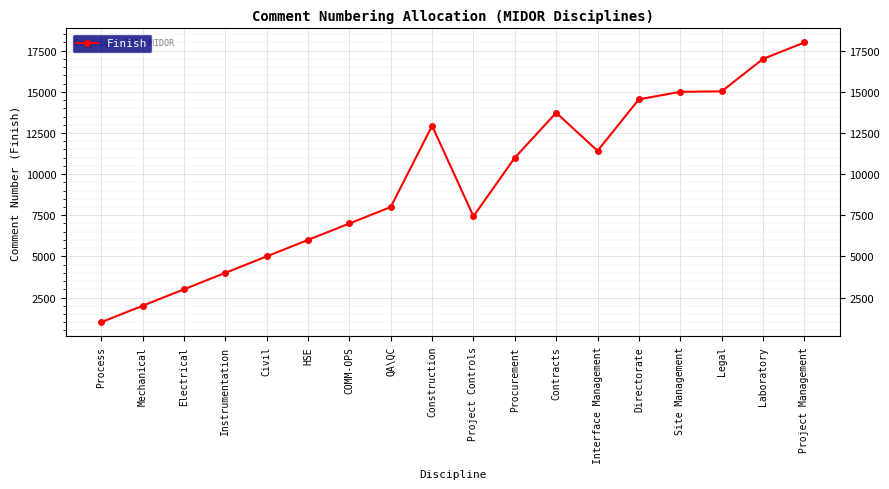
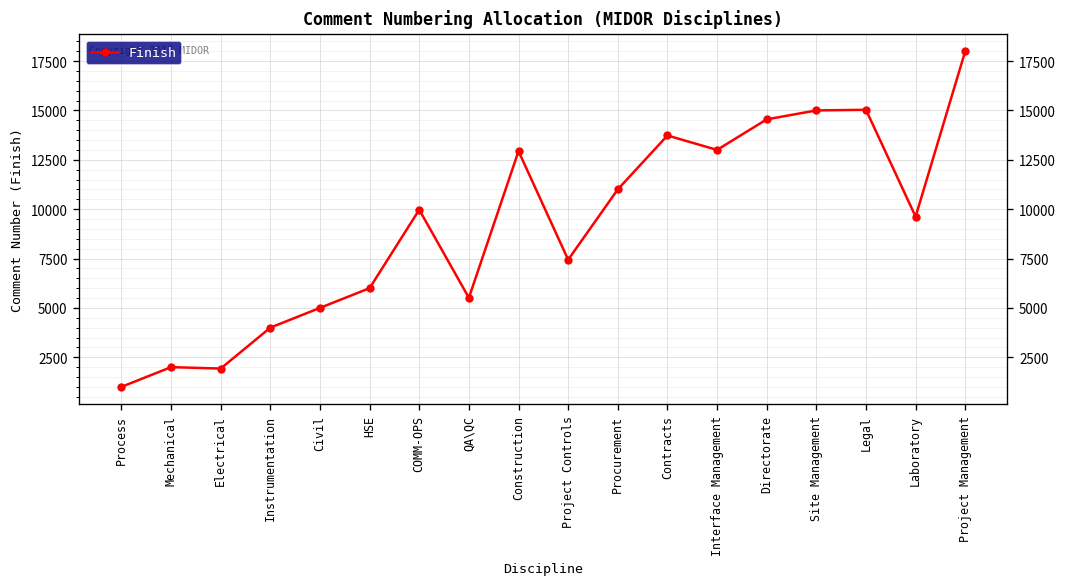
Electrical: 3000 -> 1900
COMM-OPS: 7000 -> 10000
QA\QC: 8000 -> 5500
Interface Management: 11400 -> 13000
Laboratory: 17000 -> 9600
